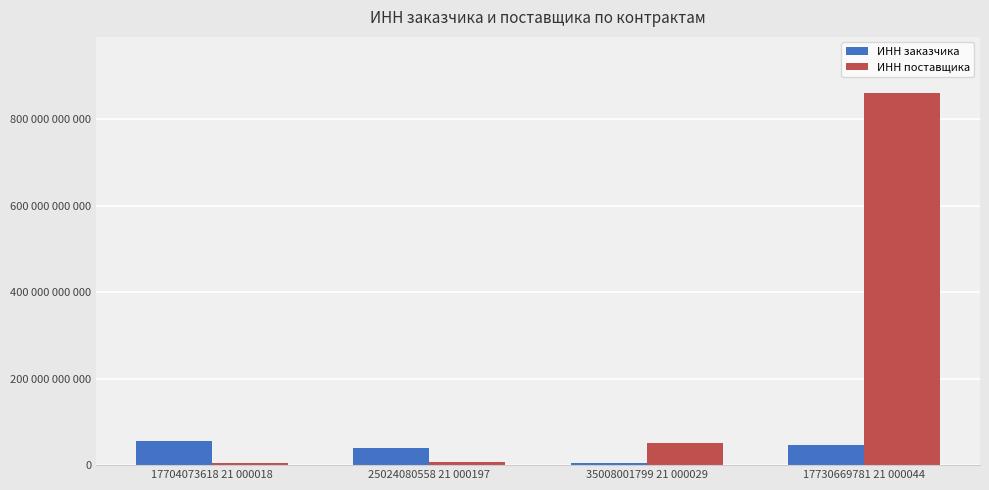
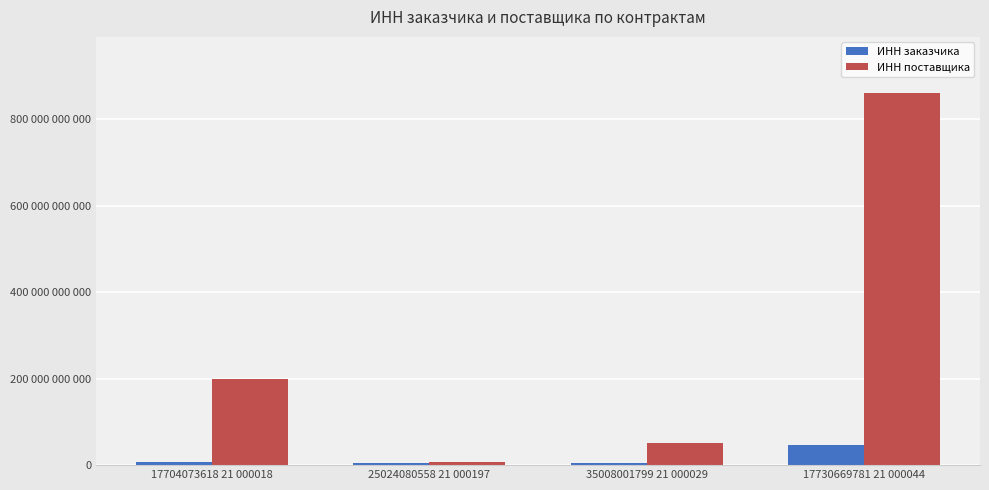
ИНН заказчика, 17704073618 21 000018: 60000000000 -> 10000000000
ИНН поставщика, 17704073618 21 000018: 10000000000 -> 200000000000
ИНН заказчика, 25024080558 21 000197: 40000000000 -> 10000000000
